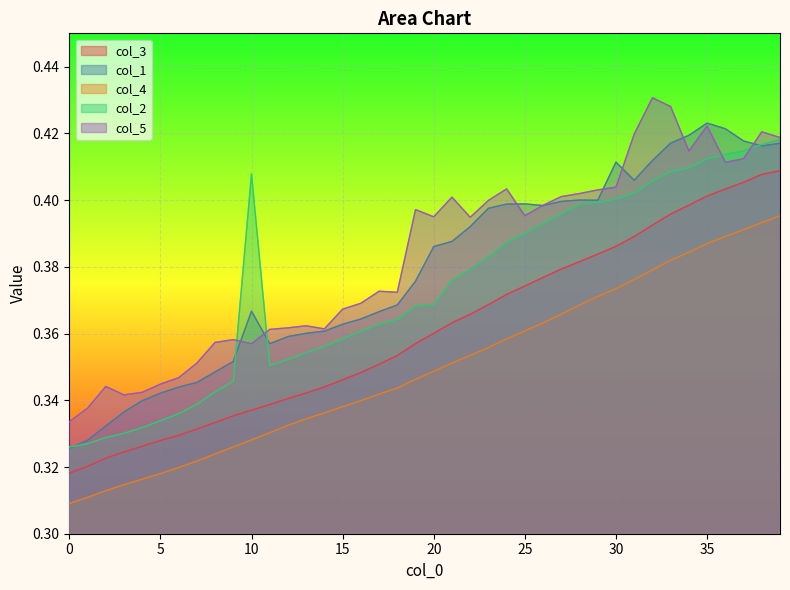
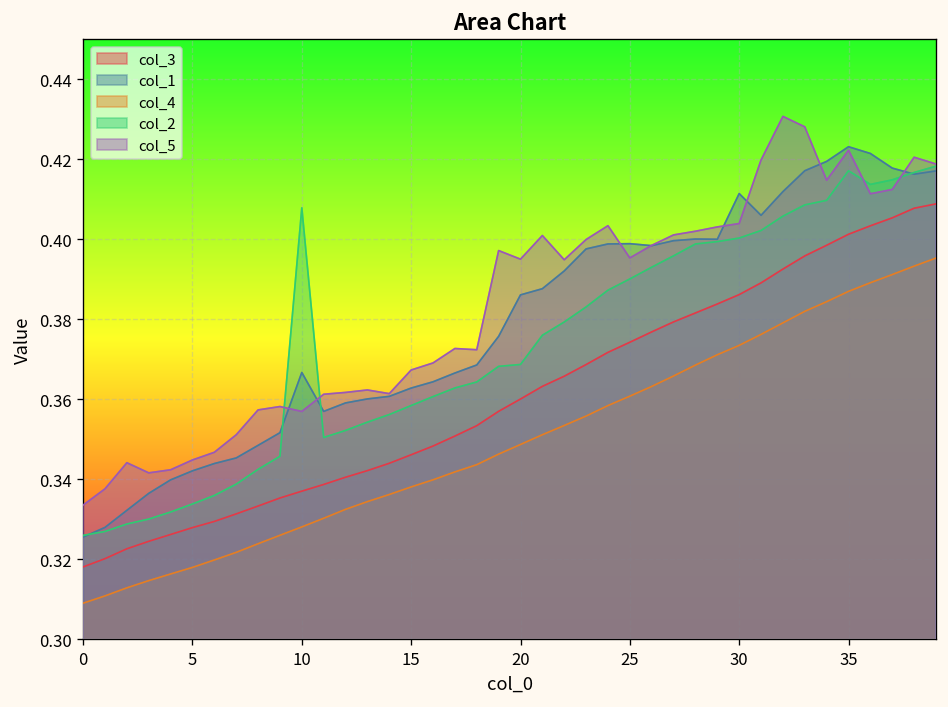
col_2, 35: 0.412 -> 0.417
